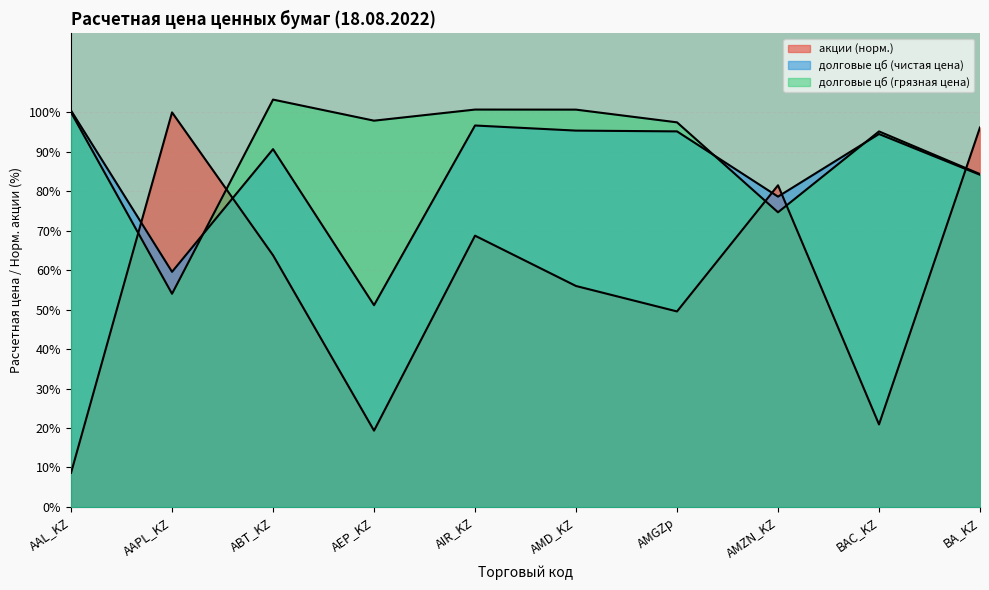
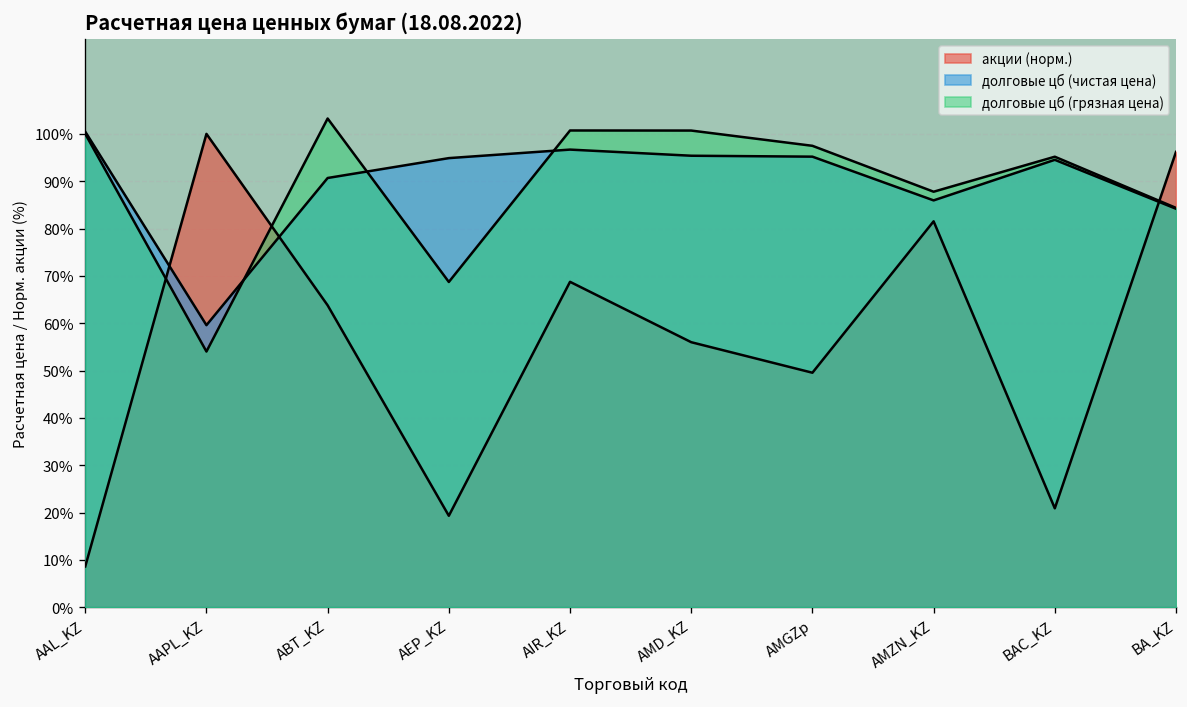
долговые цб (чистая цена), AEP_KZ: 51% -> 95%
долговые цб (грязная цена), AEP_KZ: 98% -> 69%
долговые цб (чистая цена), AMZN_KZ: 79% -> 86%
долговые цб (грязная цена), AMZN_KZ: 75% -> 88%
